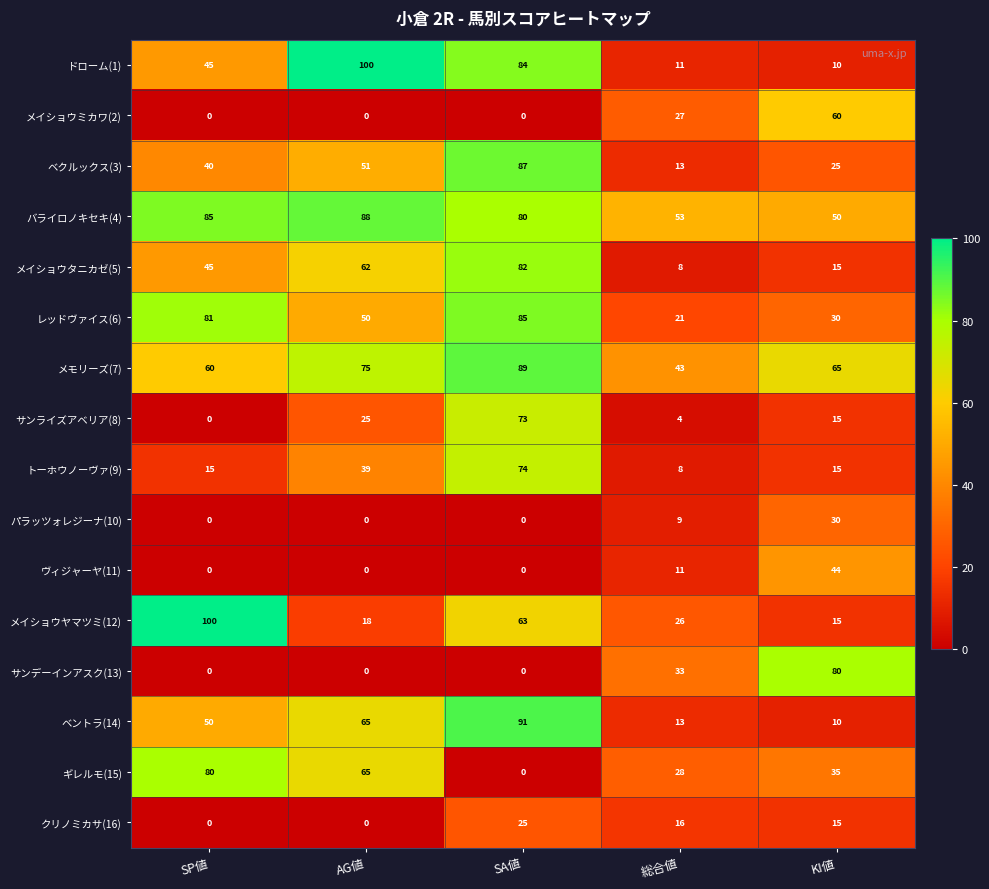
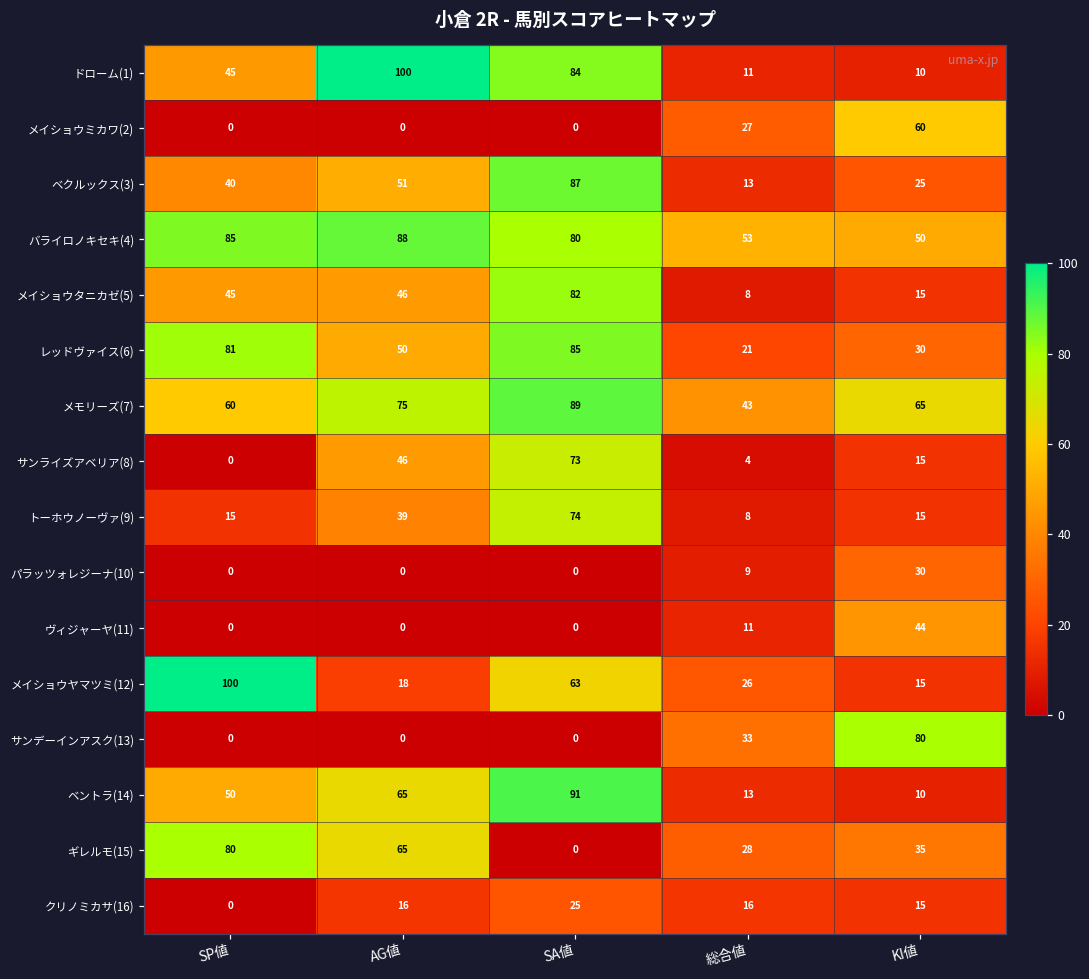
メイショウタニカゼ(5), AG値: 62 -> 46
サンライズアベリア(8), AG値: 25 -> 46
クリノミカサ(16), AG値: 0 -> 16
